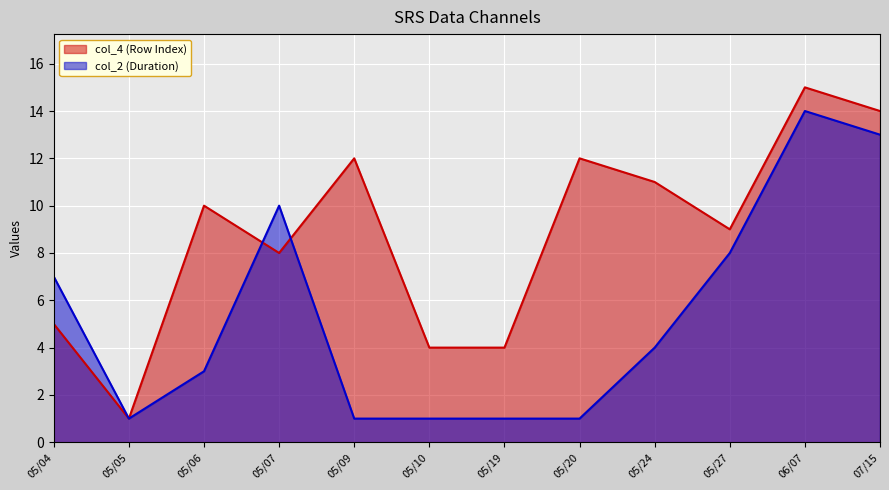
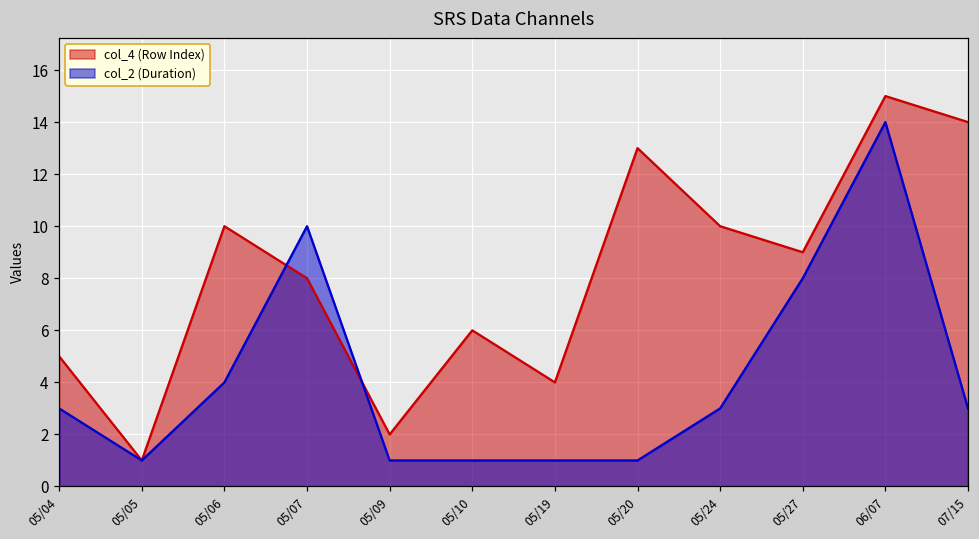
col_2 (Duration), 05/04: 7 -> 3
col_2 (Duration), 05/06: 3 -> 4
col_4 (Row Index), 05/09: 12 -> 2
col_4 (Row Index), 05/10: 4 -> 6
col_4 (Row Index), 05/20: 12 -> 13
col_4 (Row Index), 05/24: 11 -> 10
col_2 (Duration), 05/24: 4 -> 3
col_2 (Duration), 07/15: 13 -> 3
